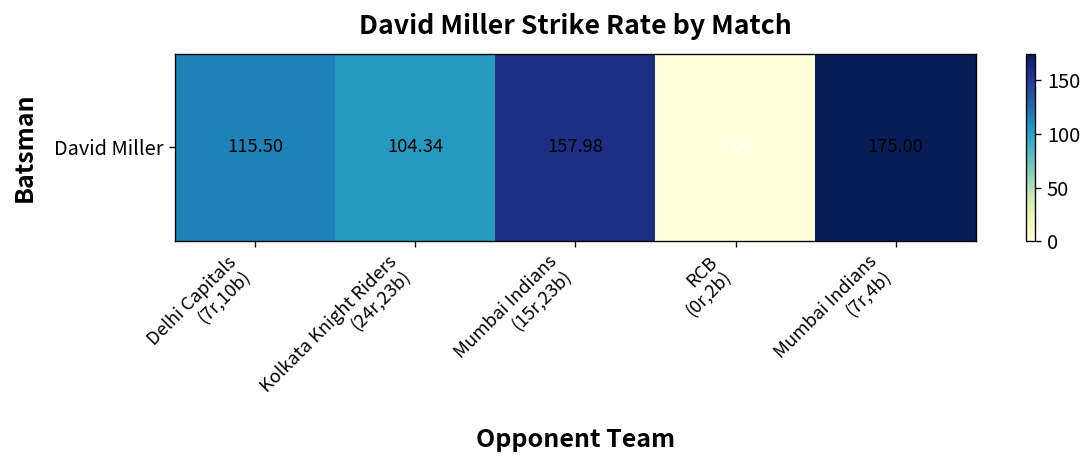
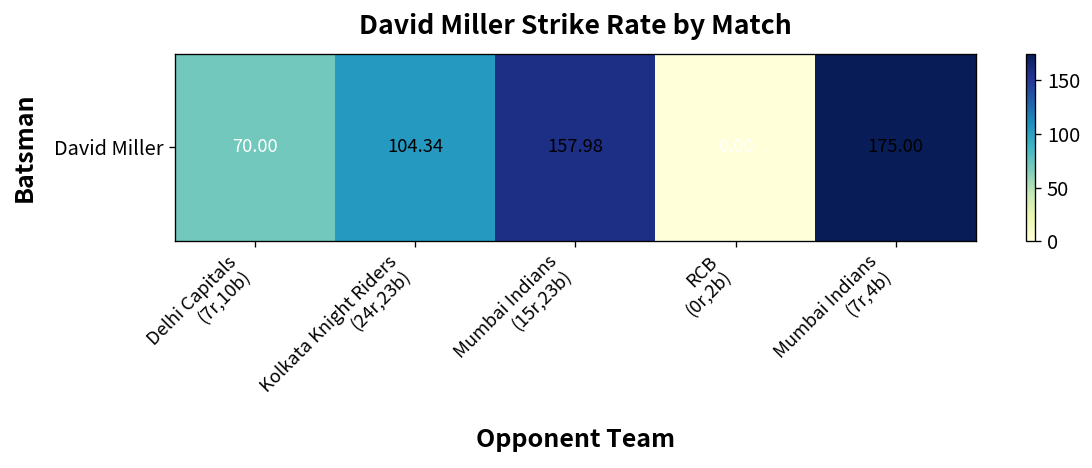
David Miller, Delhi Capitals (7r,10b): 115.50 -> 70.00
